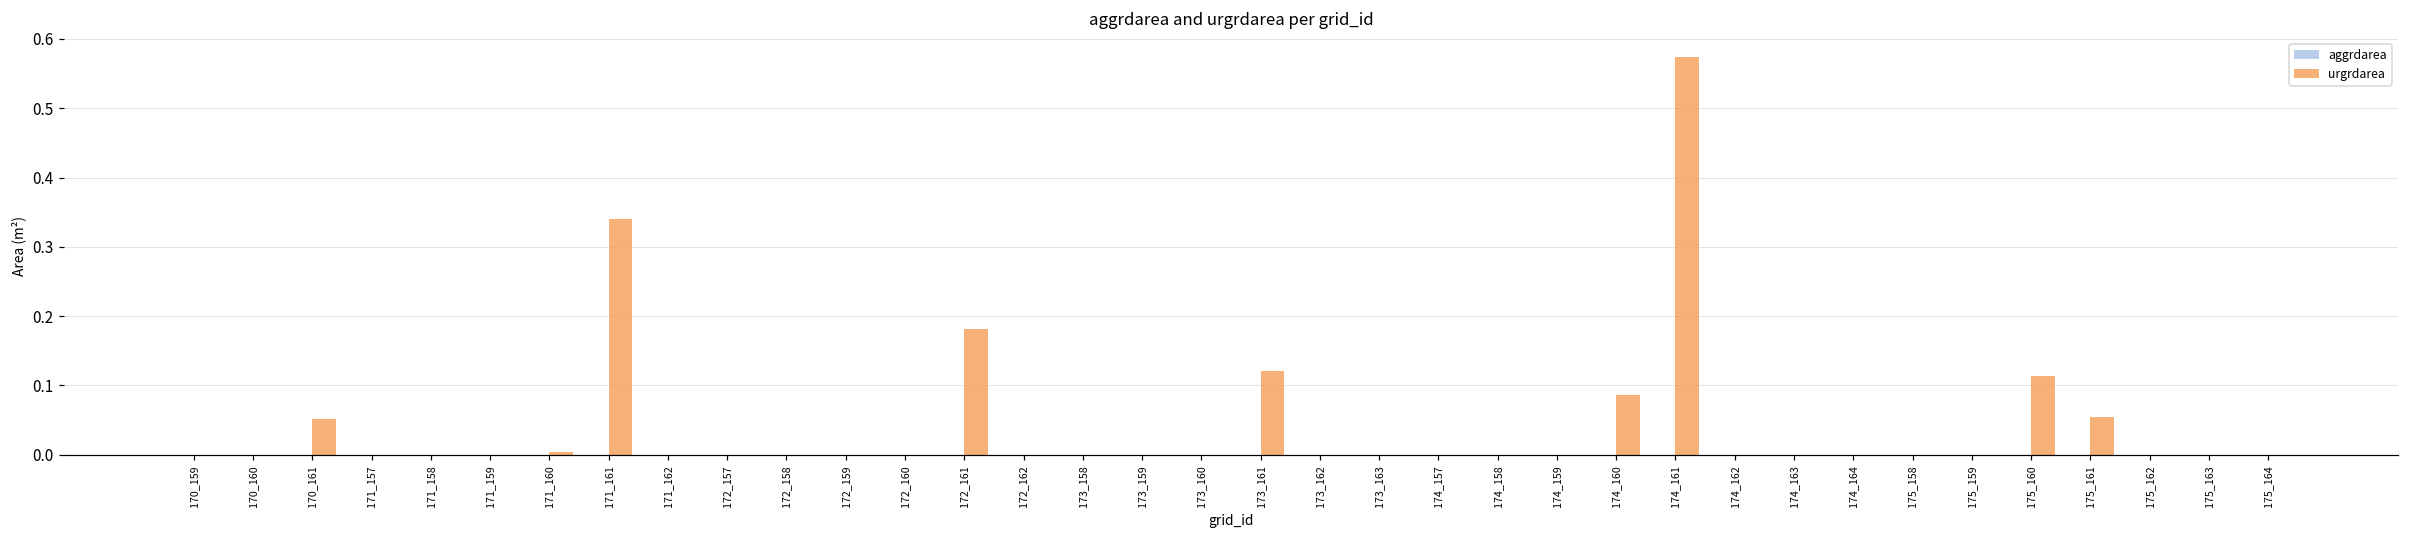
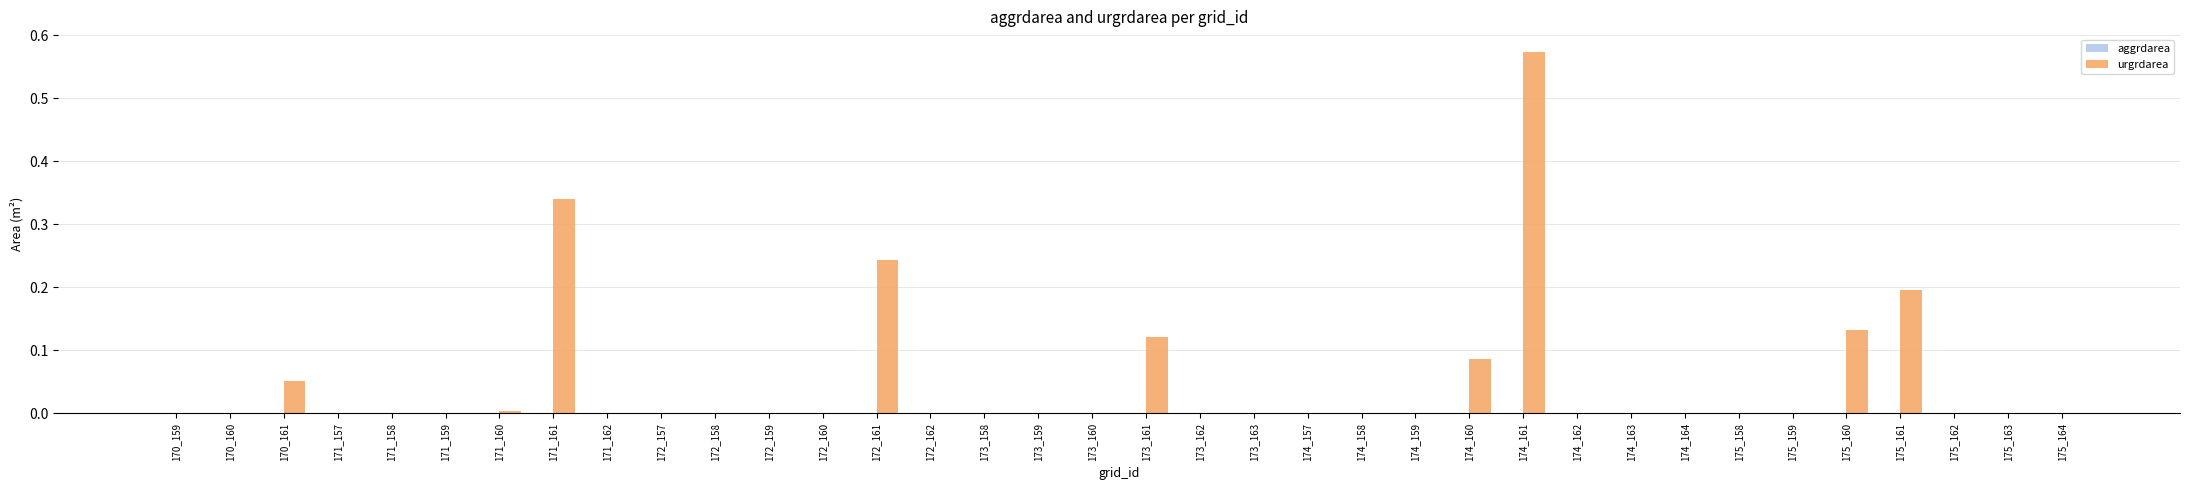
urgrdarea, 172_161: 0.18 -> 0.24
urgrdarea, 175_160: 0.11 -> 0.13
urgrdarea, 175_161: 0.05 -> 0.20
